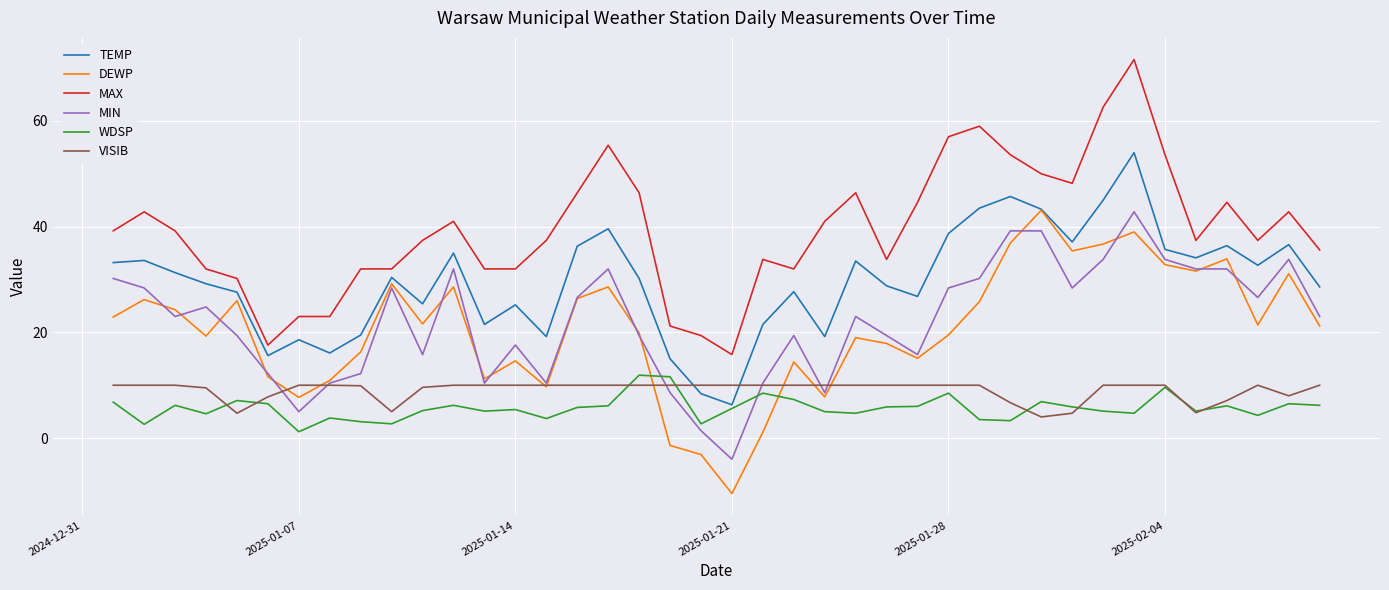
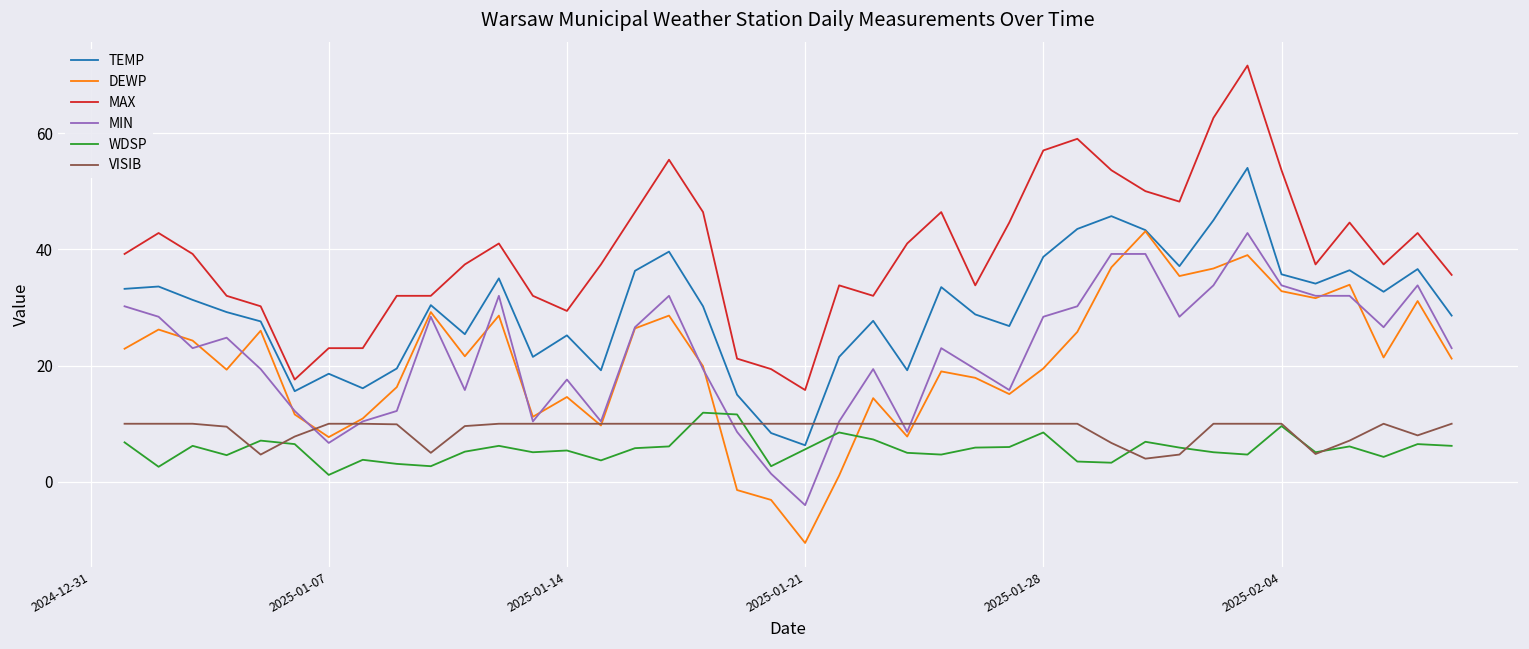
MIN, 2025-01-07: 5 -> 7
MAX, 2025-01-14: 32 -> 29
